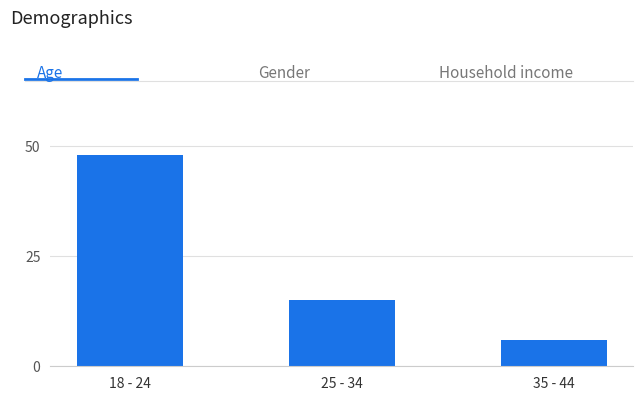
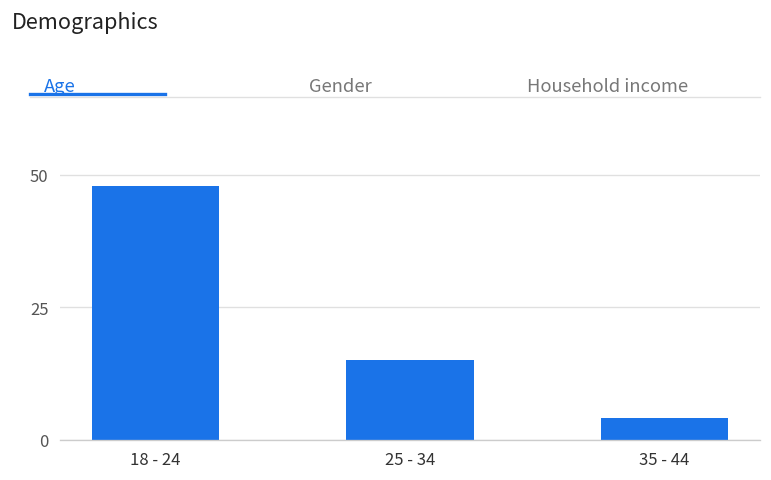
35 - 44: 6 -> 4
